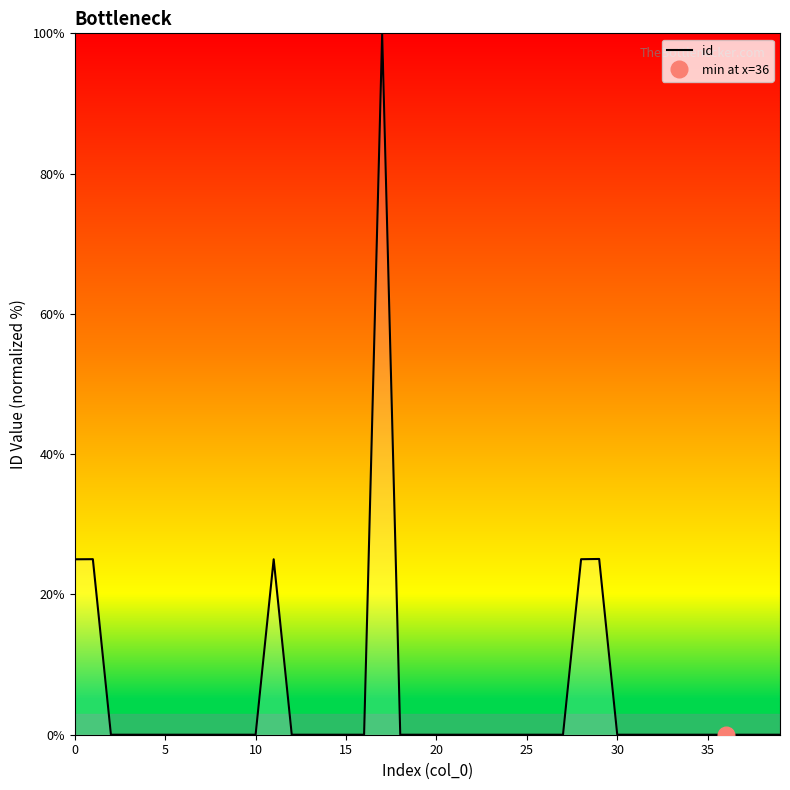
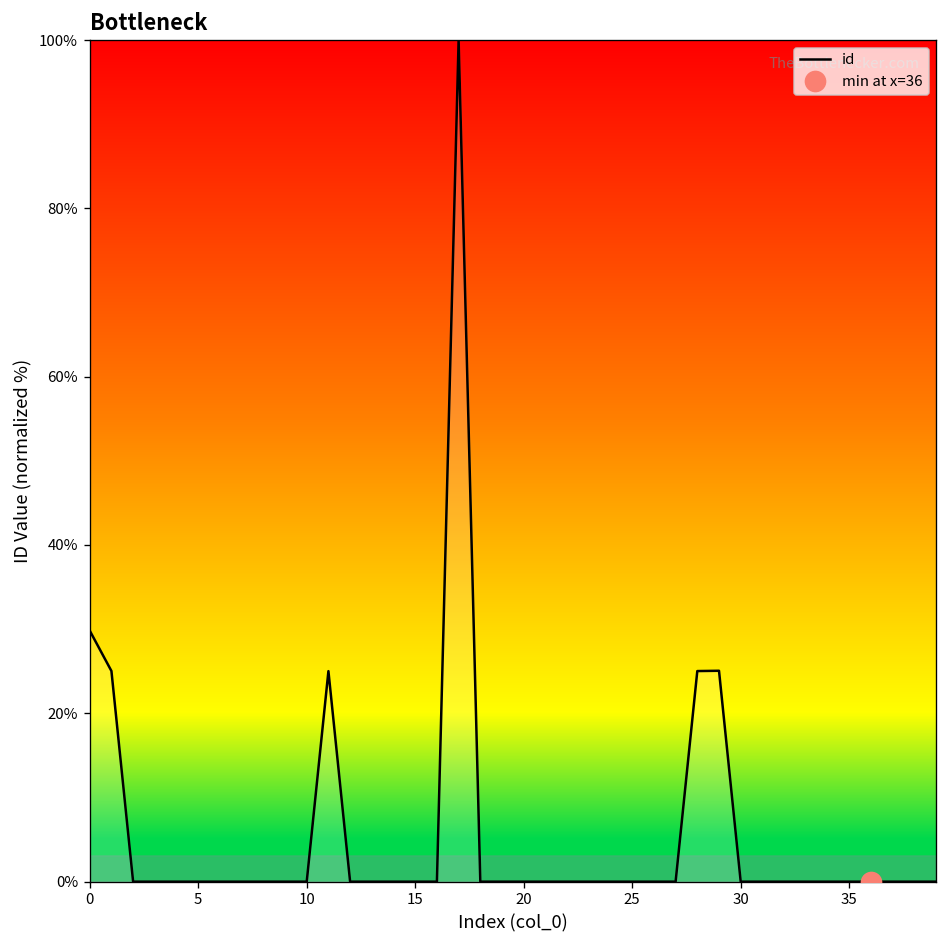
id, 0: 25% -> 30%
